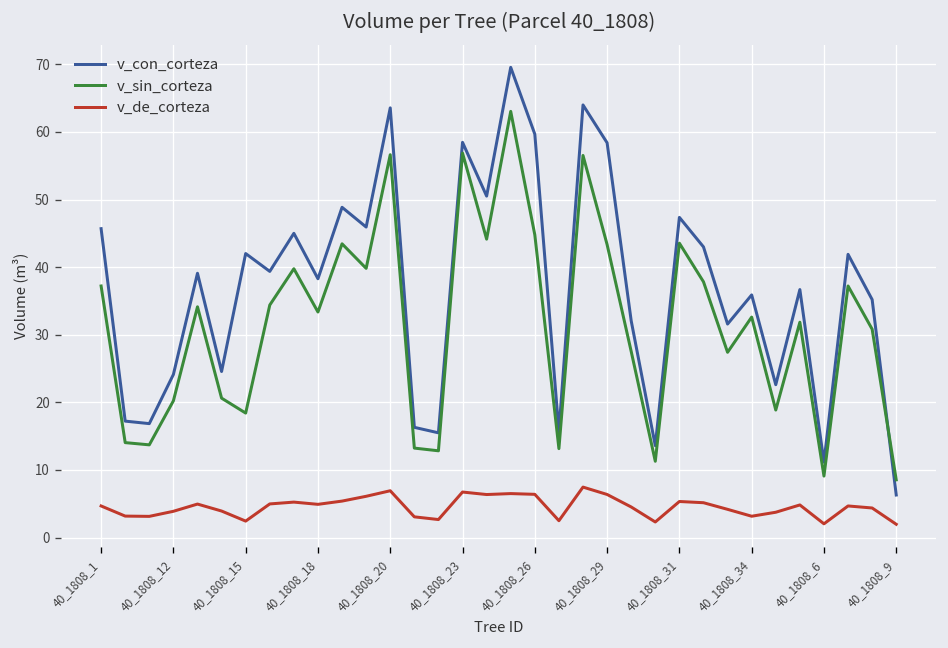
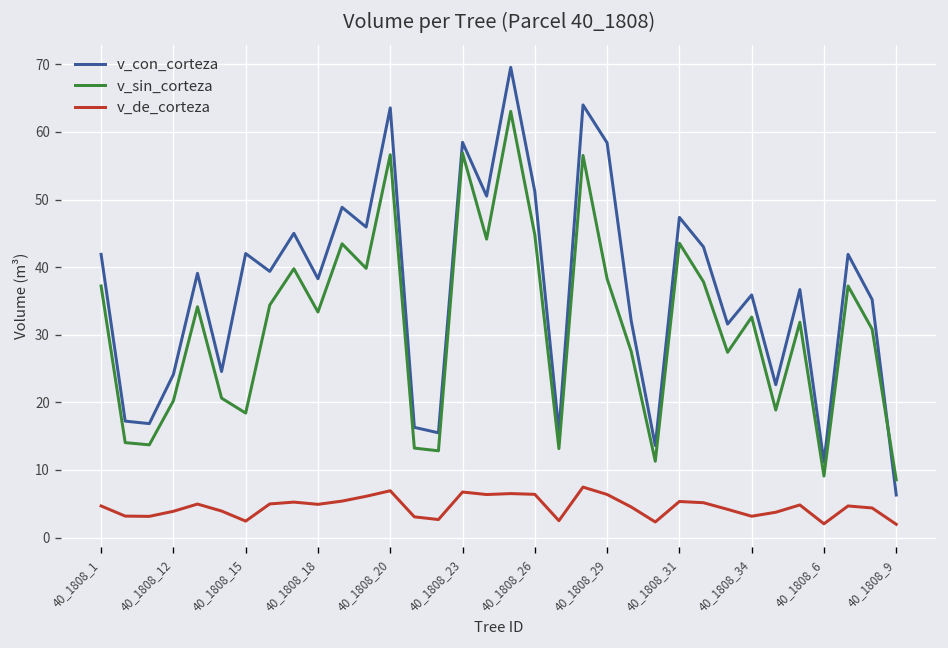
v_con_corteza, 40_1808_1: 46 -> 42
v_con_corteza, 40_1808_26: 60 -> 51
v_sin_corteza, 40_1808_29: 43 -> 38
